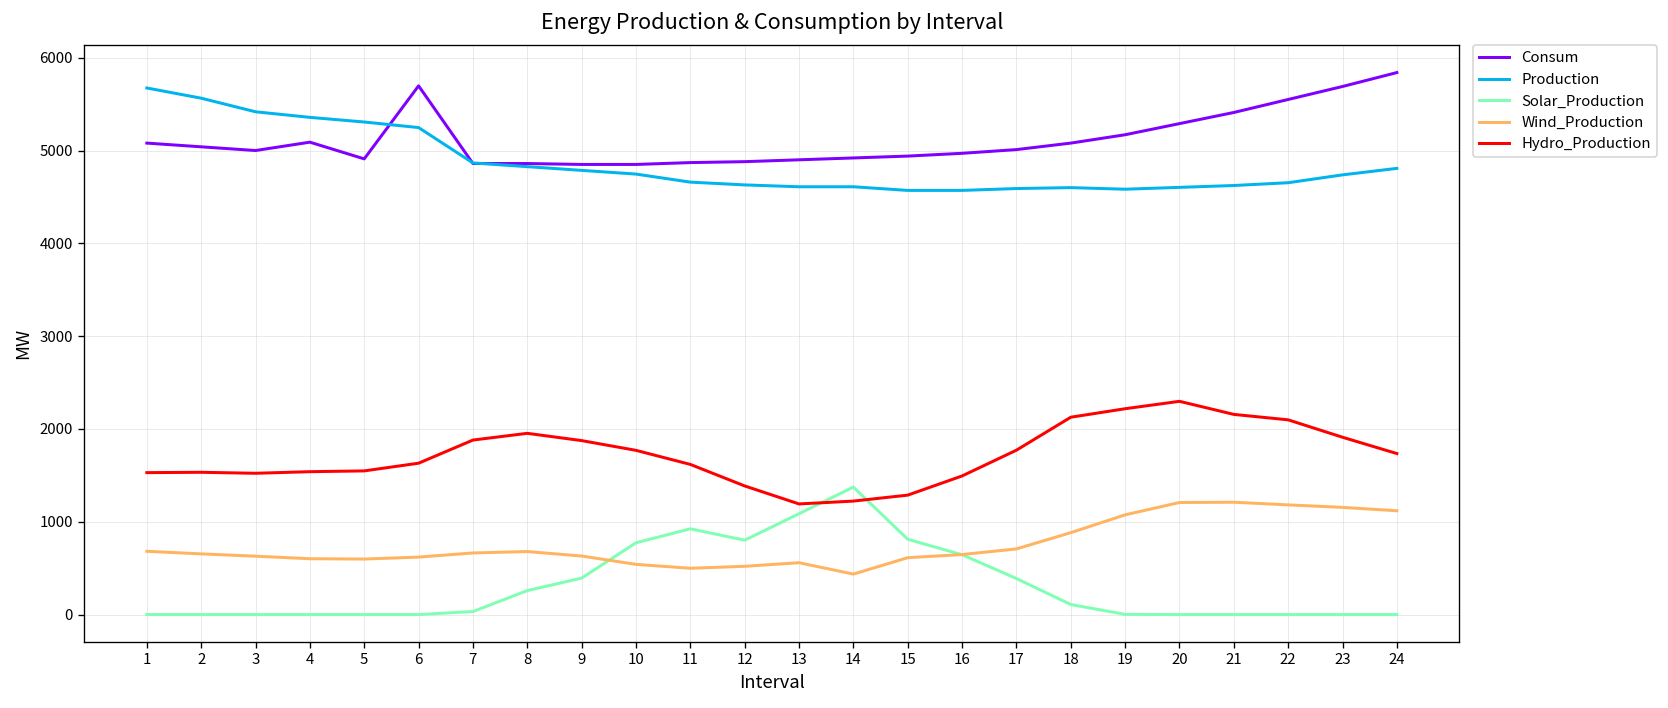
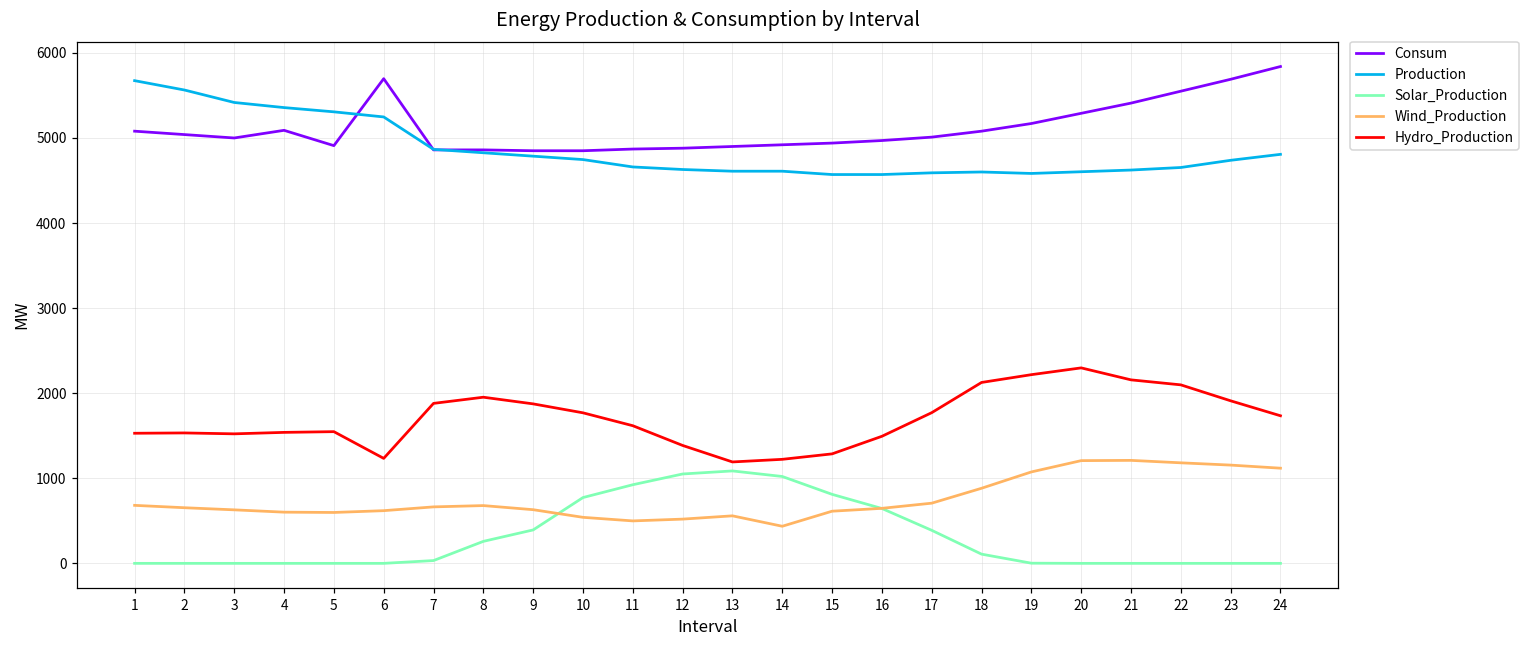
Hydro_Production, 6: 1600 -> 1200
Solar_Production, 12: 800 -> 1100
Solar_Production, 14: 1400 -> 1000
